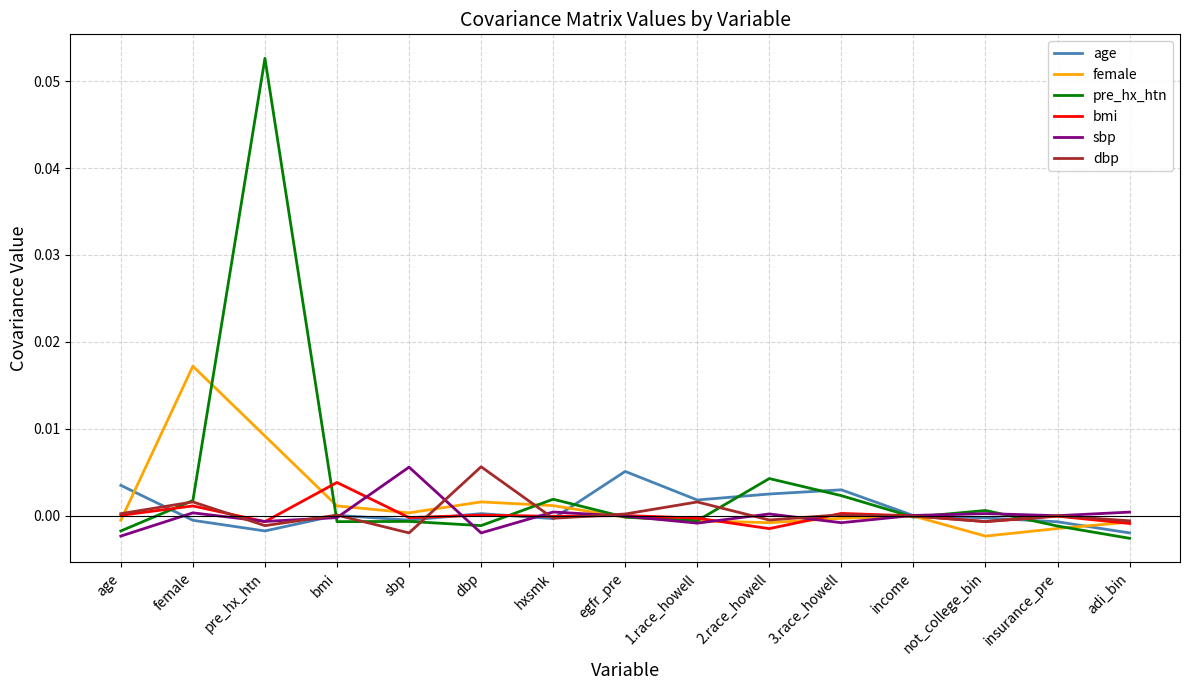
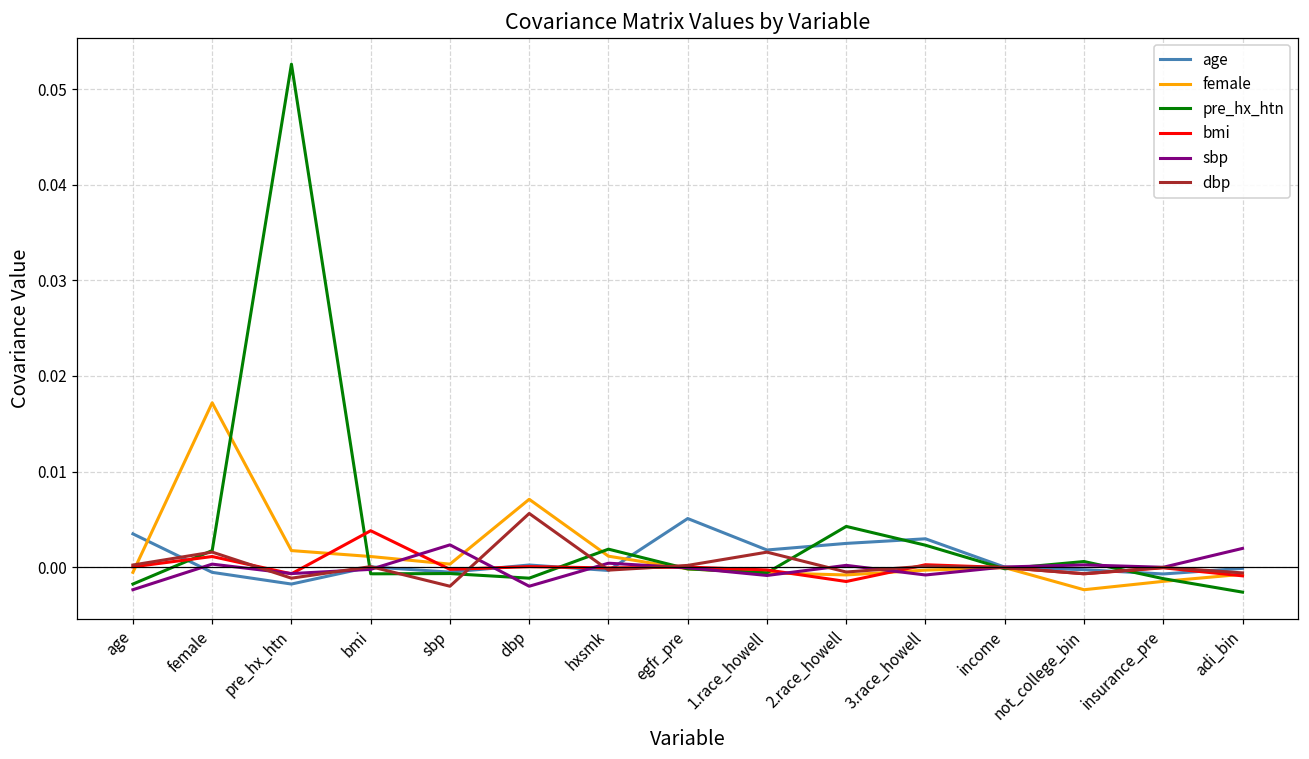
female, pre_hx_htn: 0.009 -> 0.002
sbp, sbp: 0.006 -> 0.002
female, dbp: 0.002 -> 0.007
age, adi_bin: -0.002 -> 0.000
sbp, adi_bin: 0.000 -> 0.002
